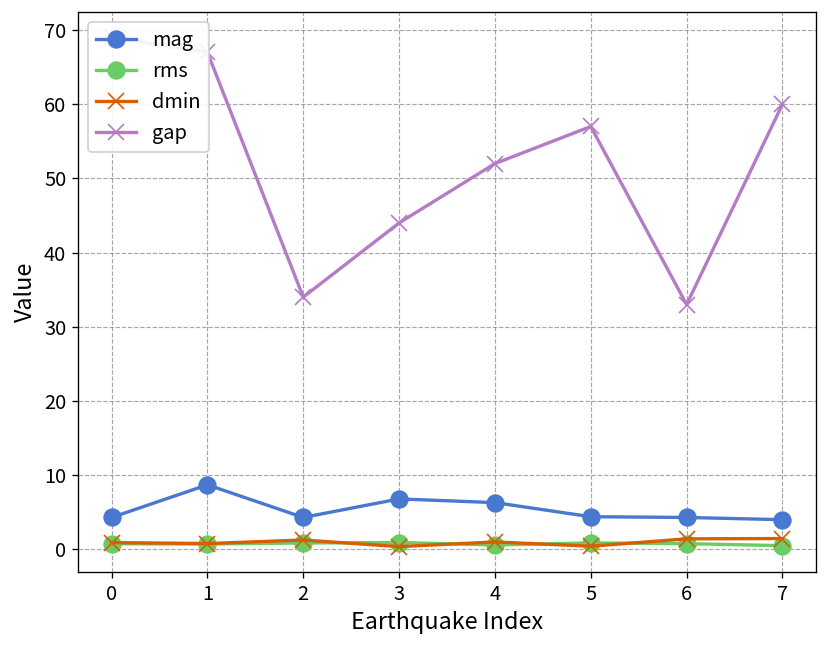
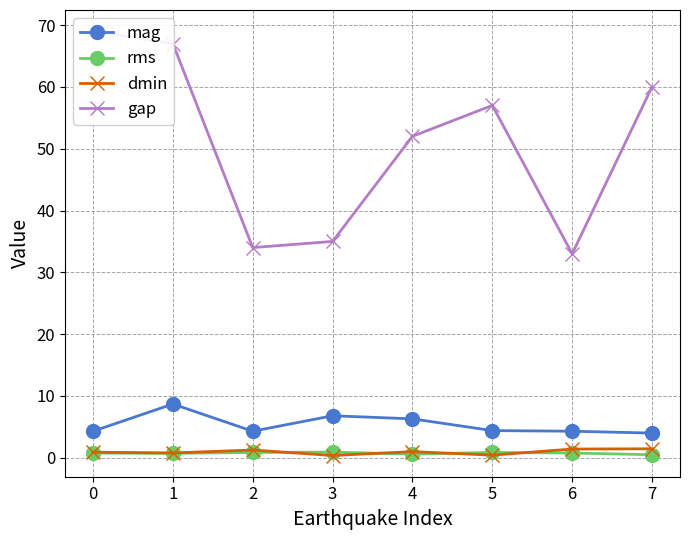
gap, 3: 44 -> 35
